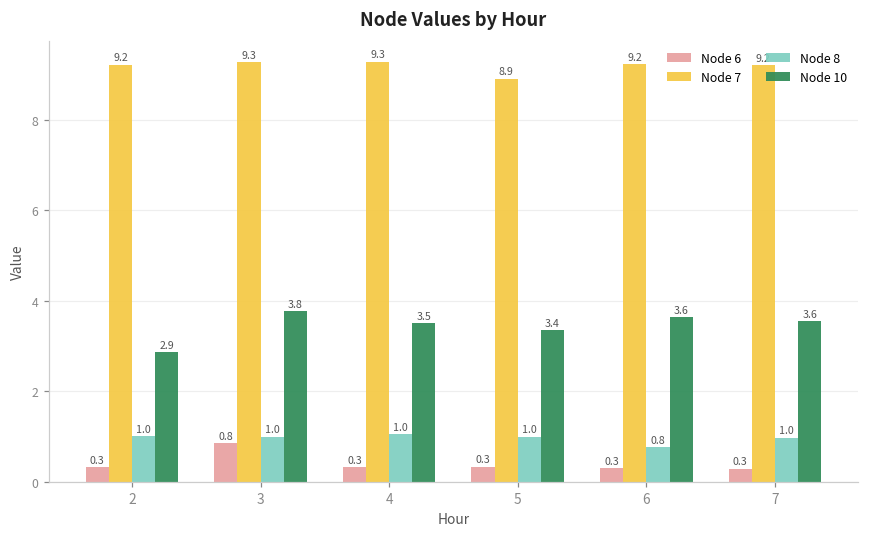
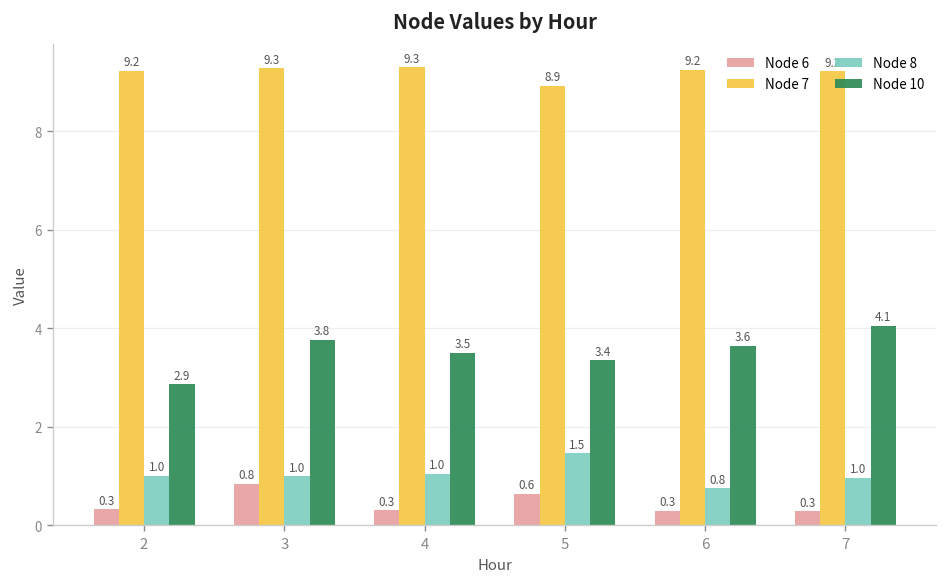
Node 6, 5: 0.3 -> 0.6
Node 8, 5: 1.0 -> 1.5
Node 10, 7: 3.6 -> 4.1
